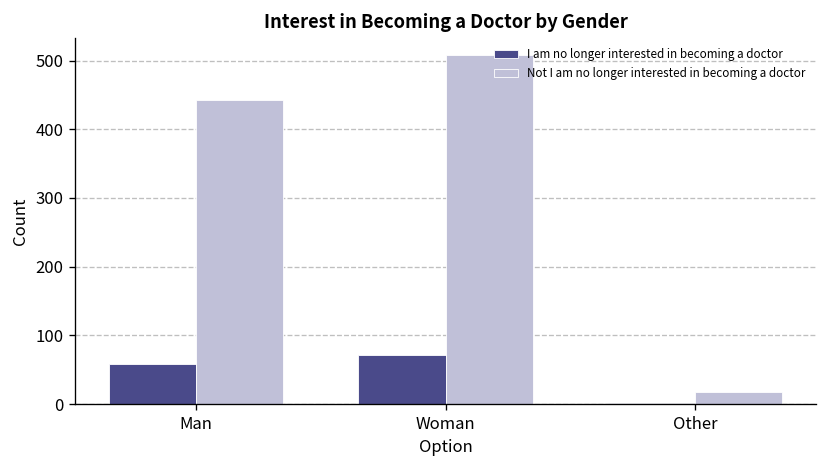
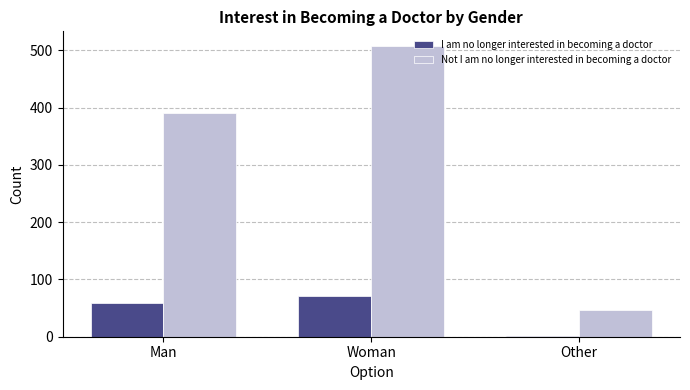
Not I am no longer interested in becoming a doctor, Man: 440 -> 390
Not I am no longer interested in becoming a doctor, Other: 20 -> 50
